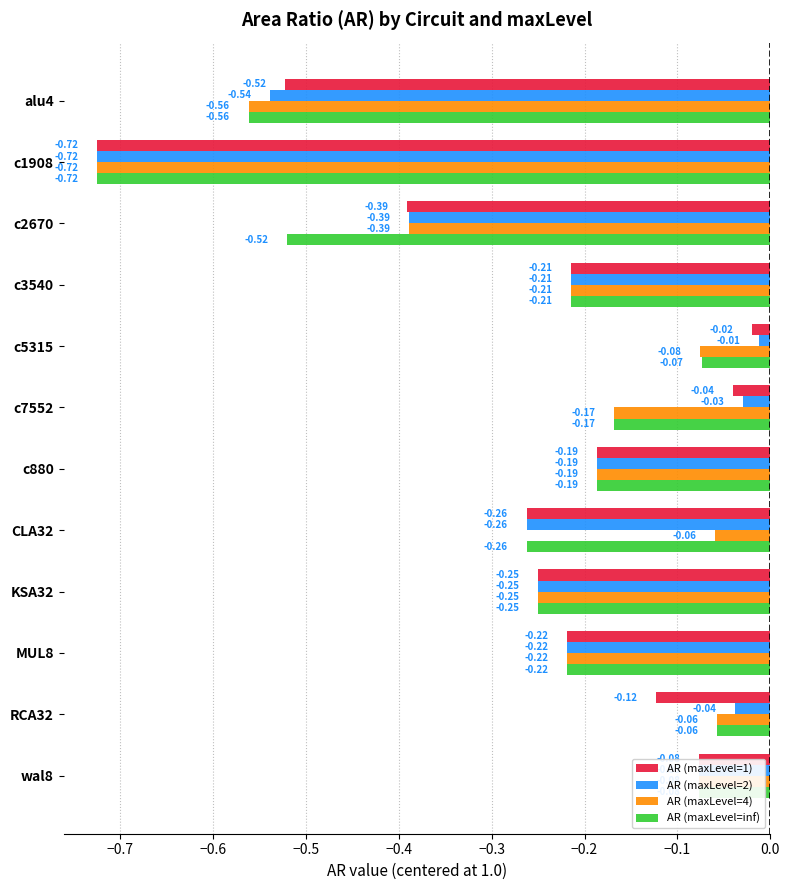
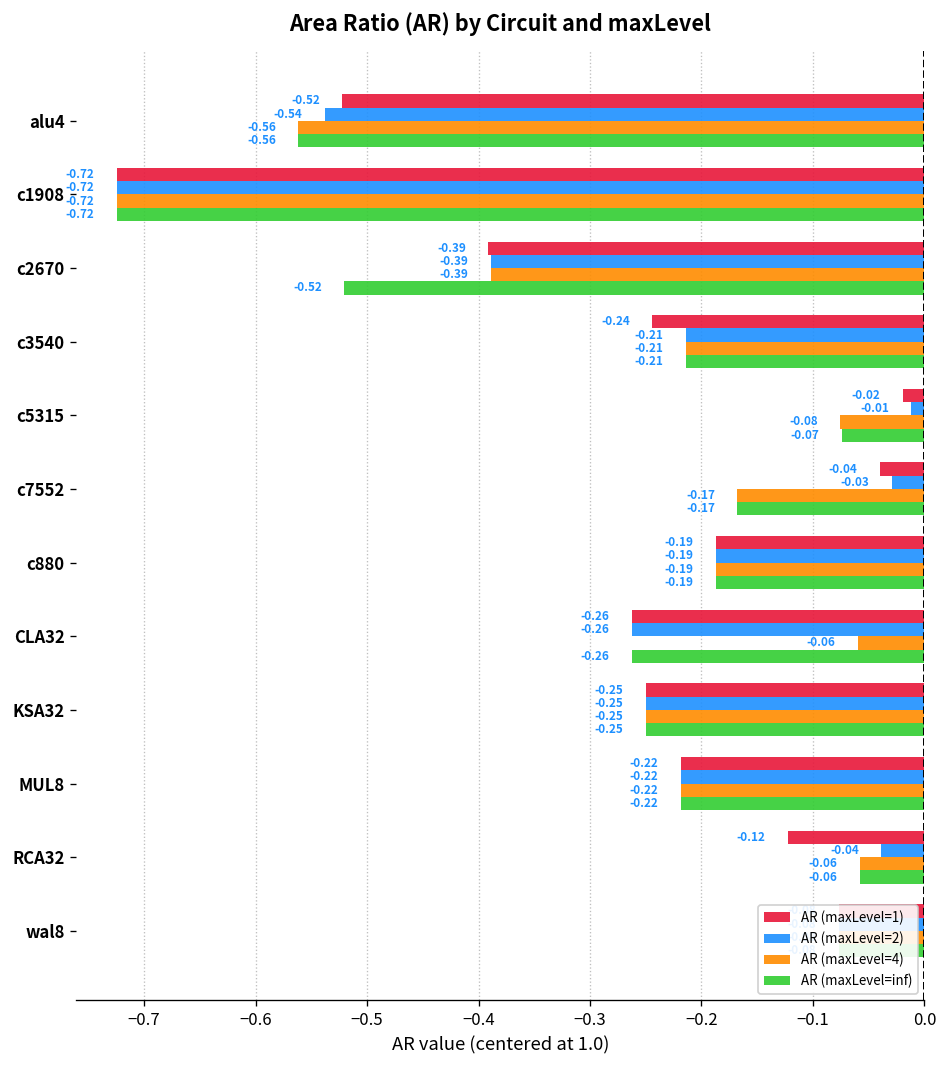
AR (maxLevel=1), c3540: -0.21 -> -0.24
